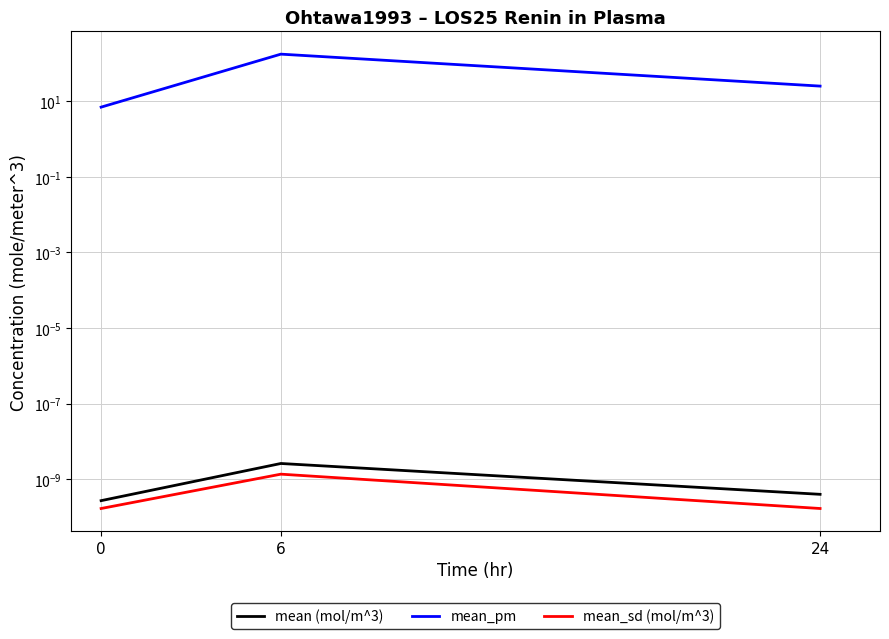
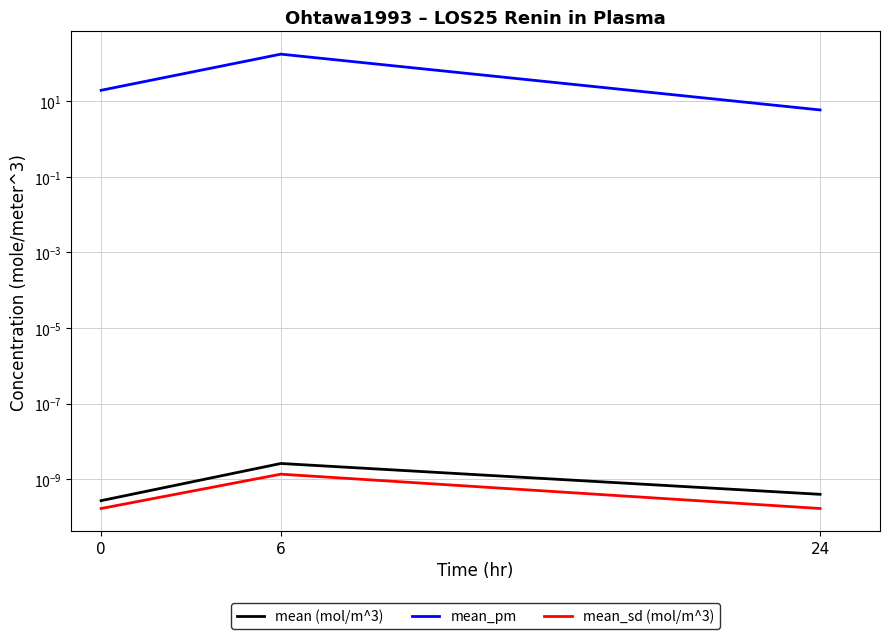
mean_pm, 0: 7 -> 20
mean_pm, 24: 30 -> 6
